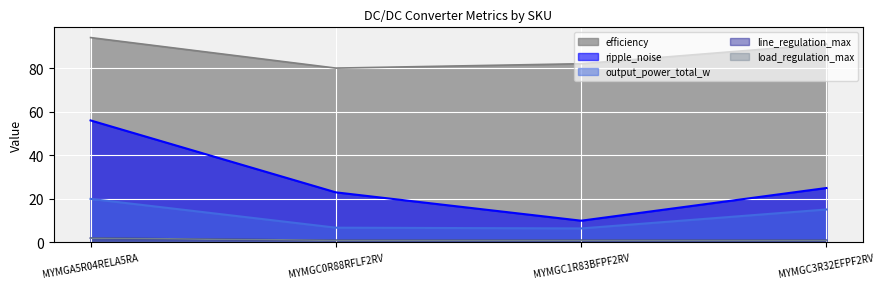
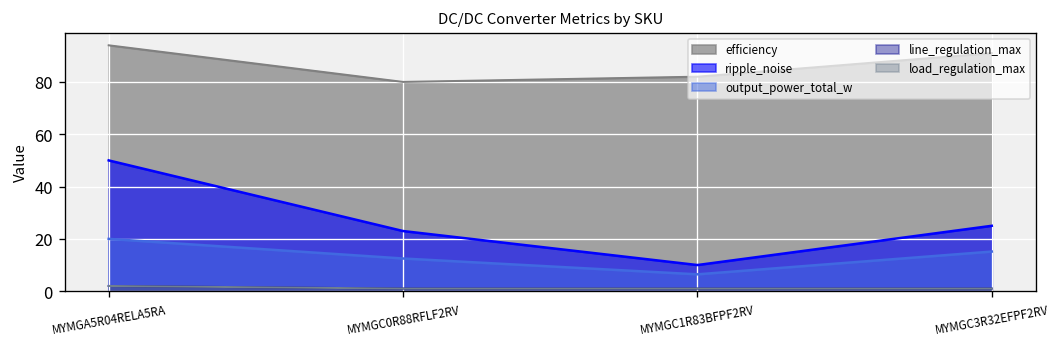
ripple_noise, MYMGA5R04RELA5RA: 56 -> 50
output_power_total_w, MYMGC0R88RFLF2RV: 7 -> 13
